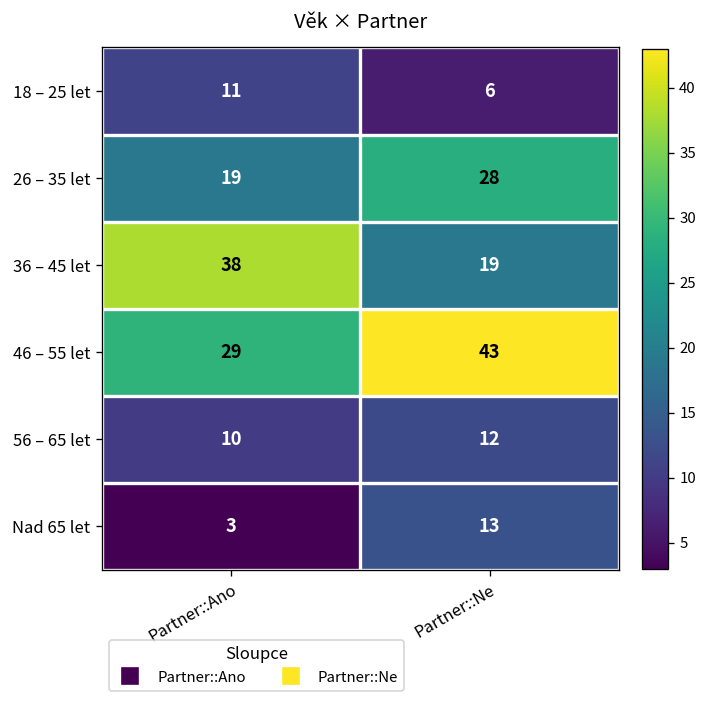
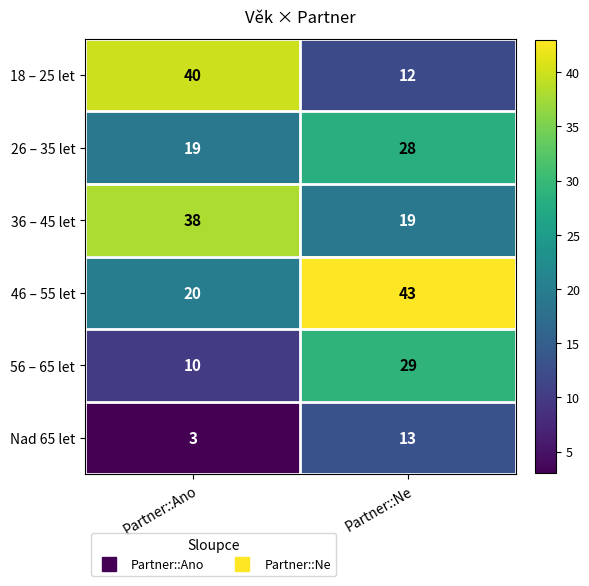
18 – 25 let, Partner::Ano: 11 -> 40
18 – 25 let, Partner::Ne: 6 -> 12
46 – 55 let, Partner::Ano: 29 -> 20
56 – 65 let, Partner::Ne: 12 -> 29
